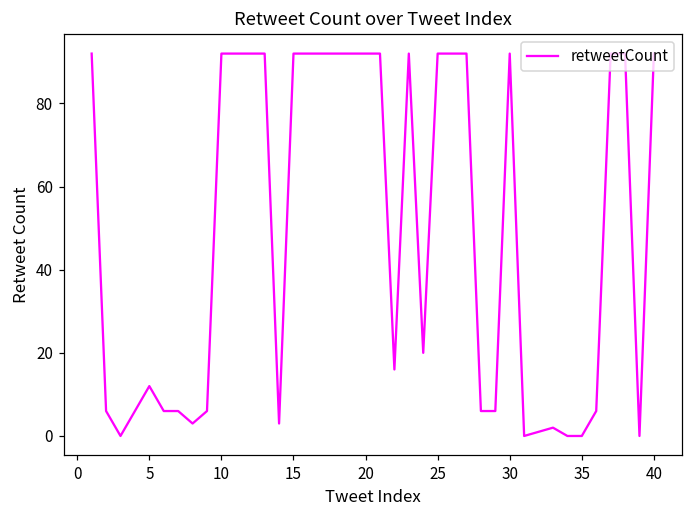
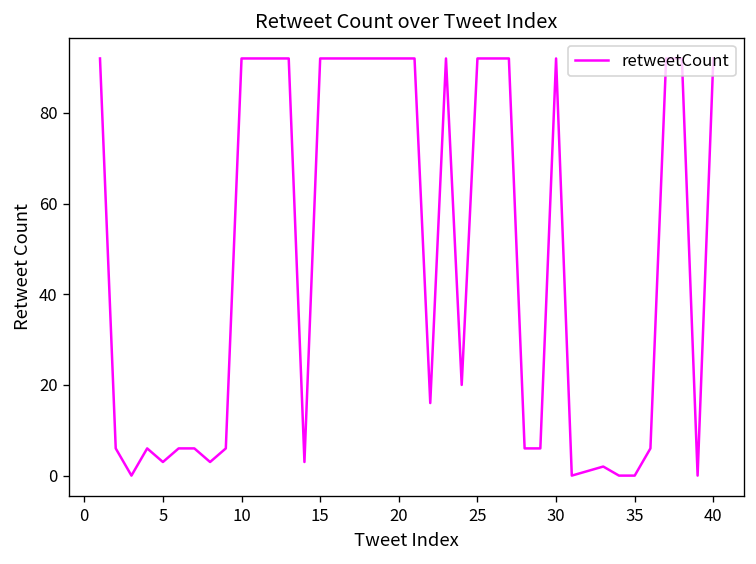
5: 12 -> 3
